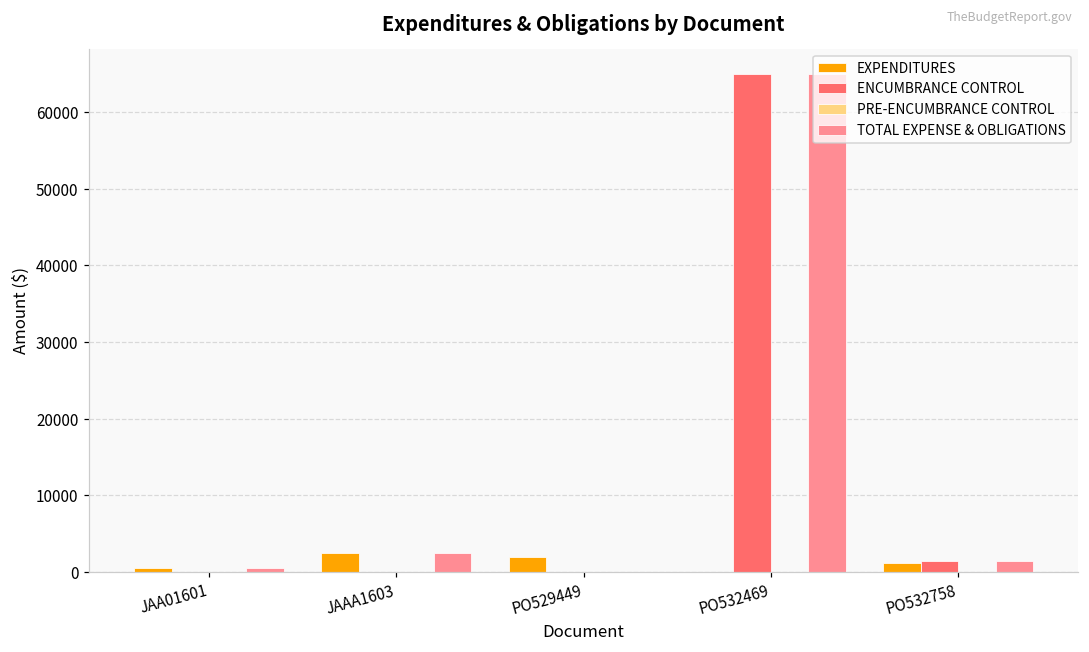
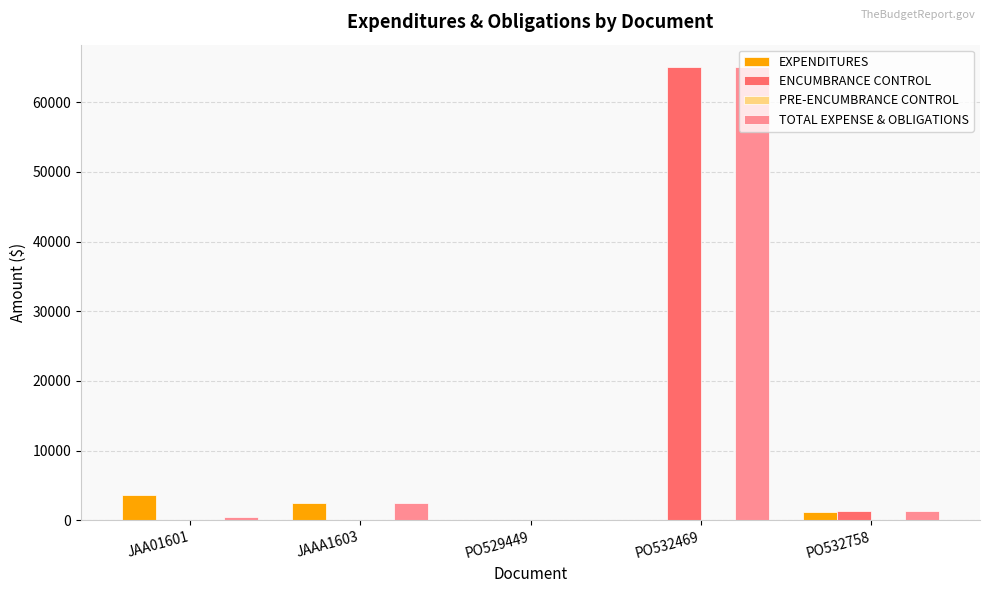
EXPENDITURES, JAA01601: 0 -> 4000
EXPENDITURES, PO529449: 2000 -> 0
